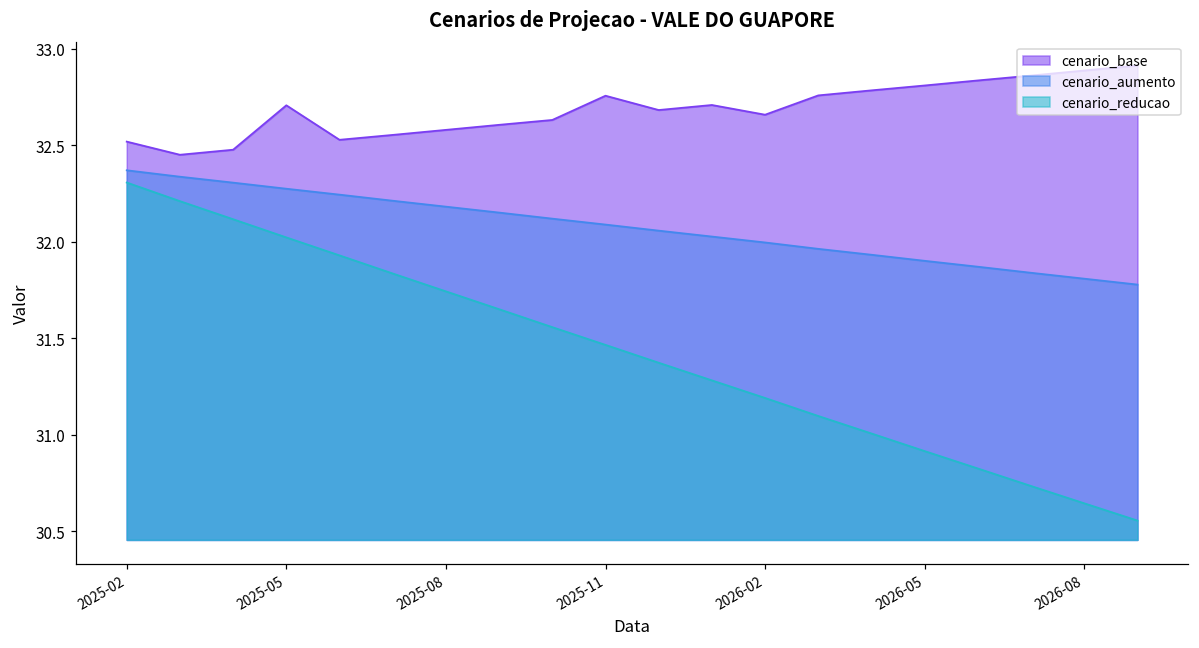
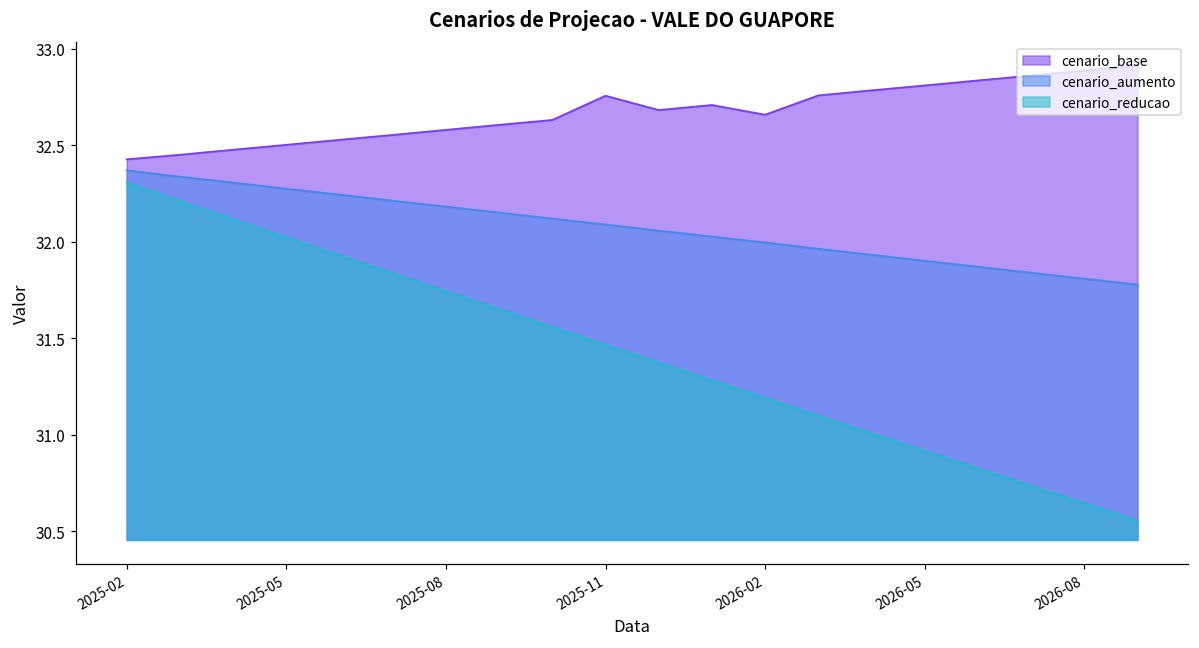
cenario_base, 2025-02: 32.52 -> 32.43
cenario_base, 2025-05: 32.71 -> 32.50
